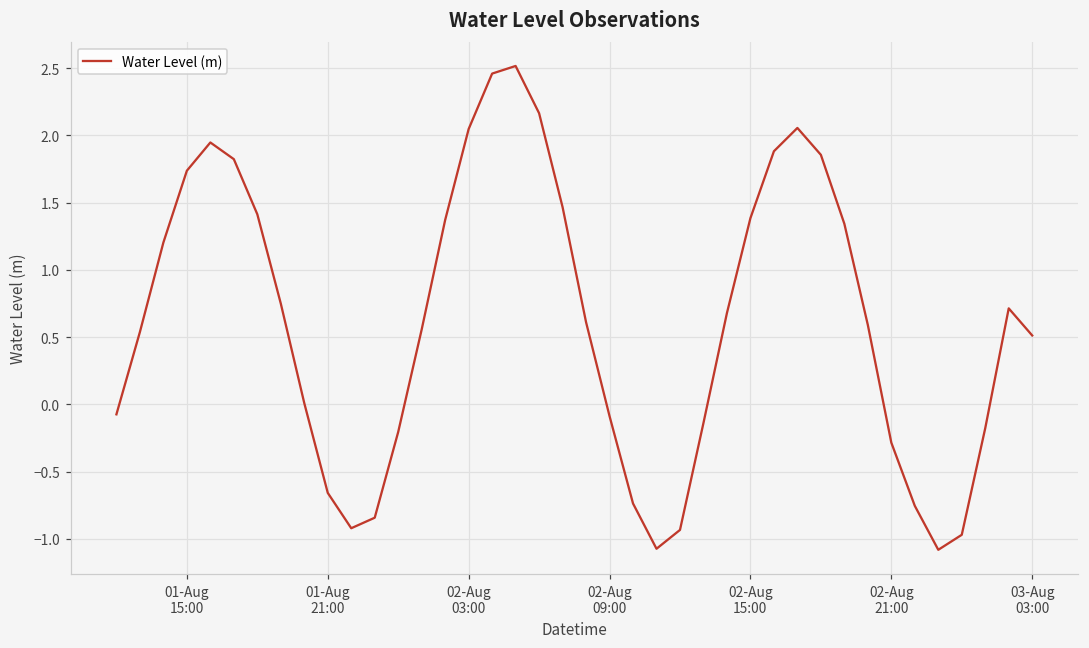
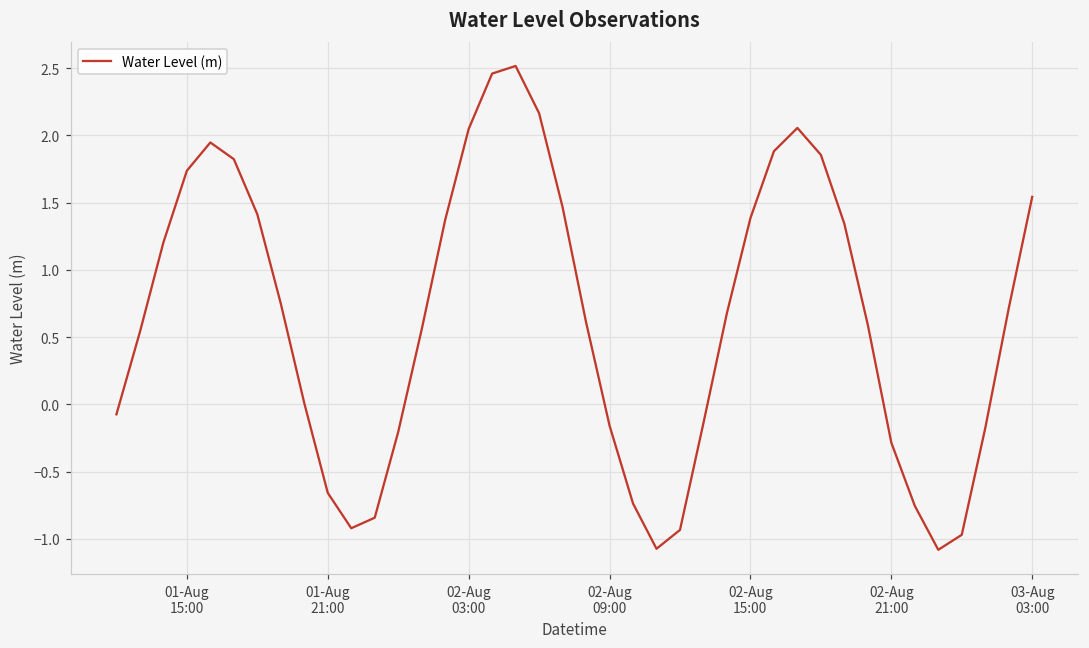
02-Aug 09:00: -0.09 -> -0.16
03-Aug 03:00: 0.51 -> 1.54
